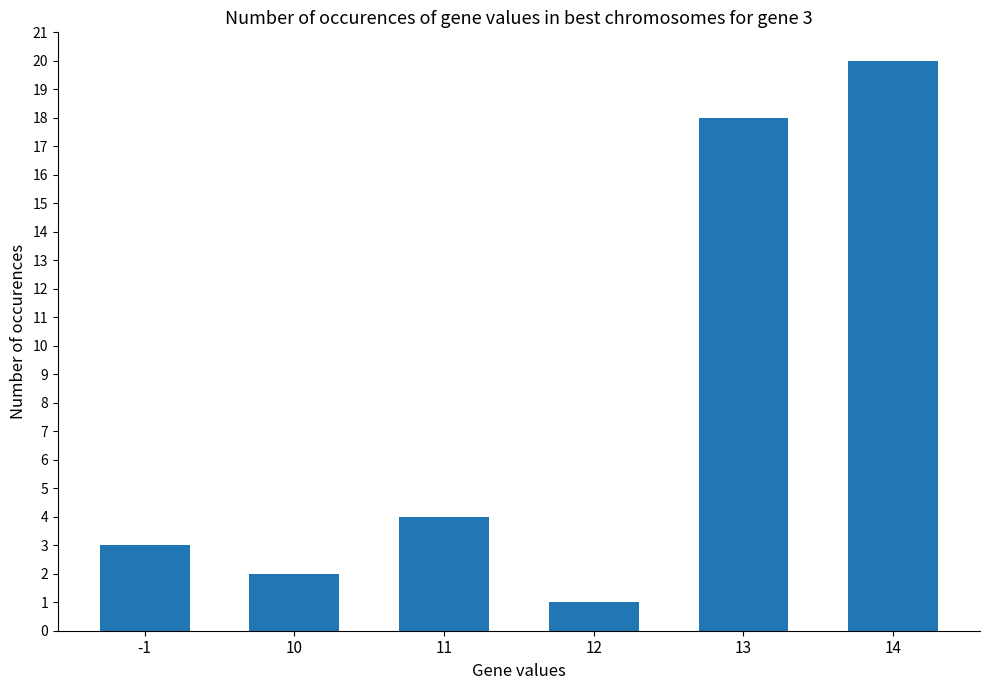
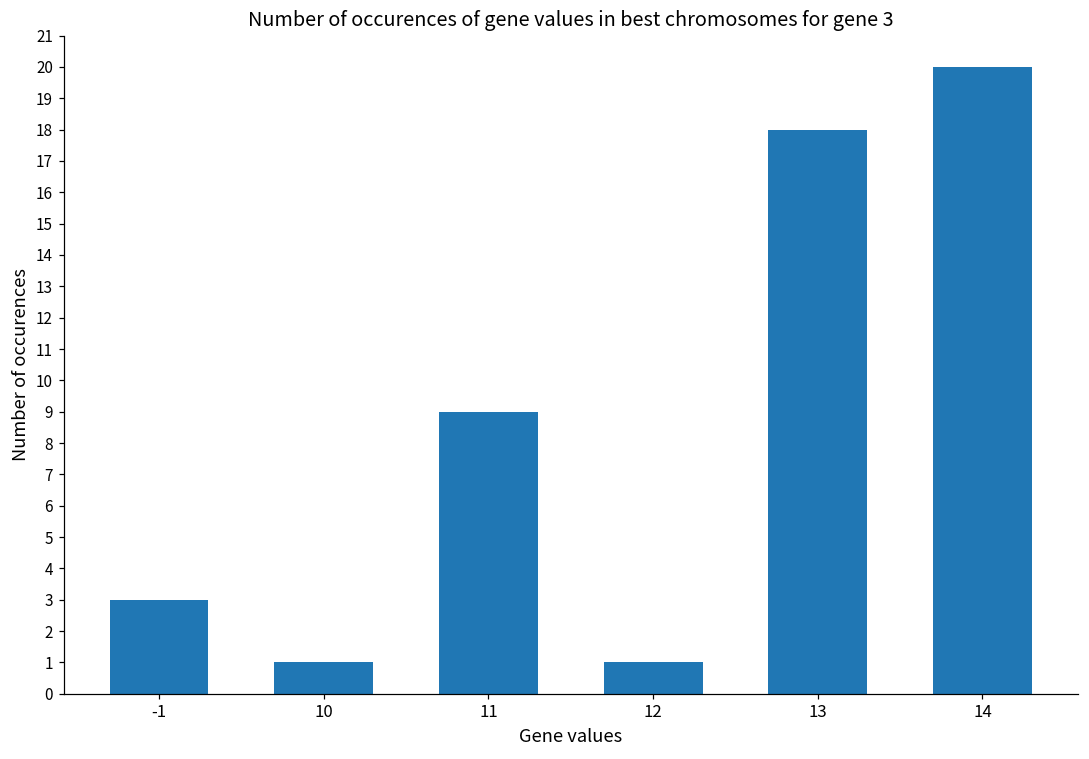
10: 2 -> 1
11: 4 -> 9
